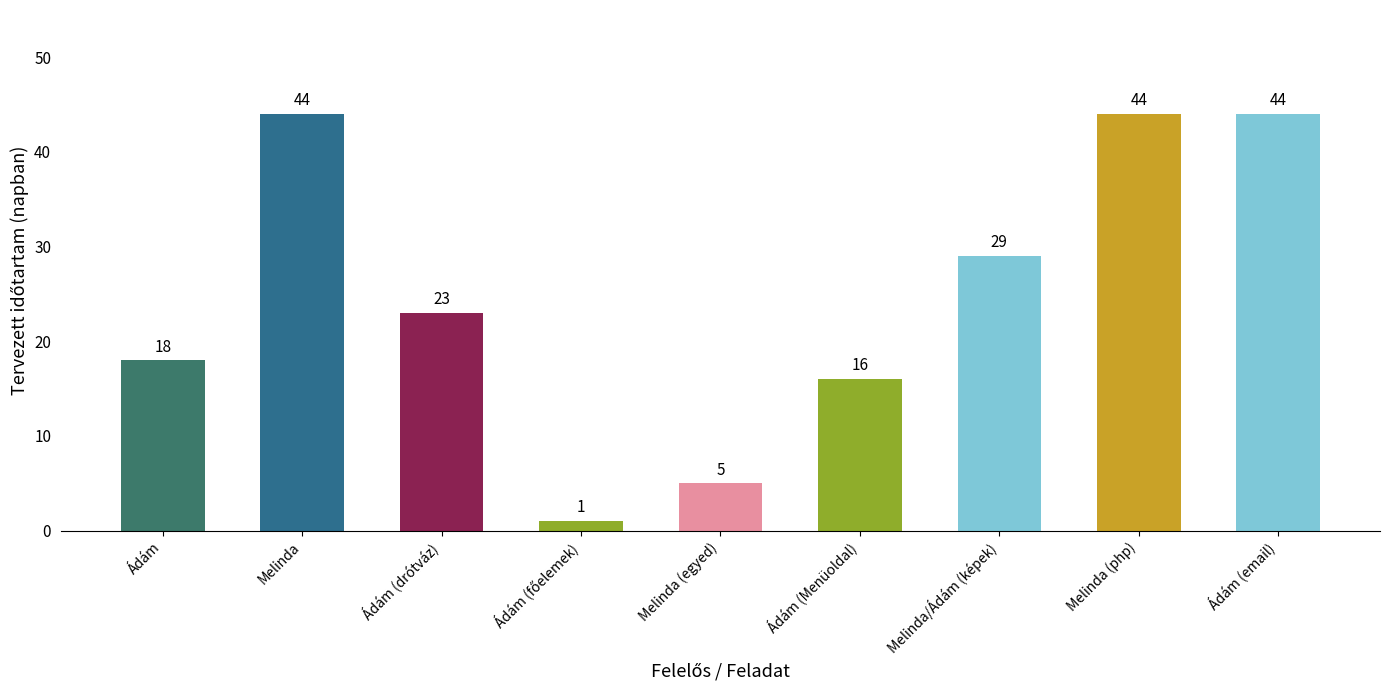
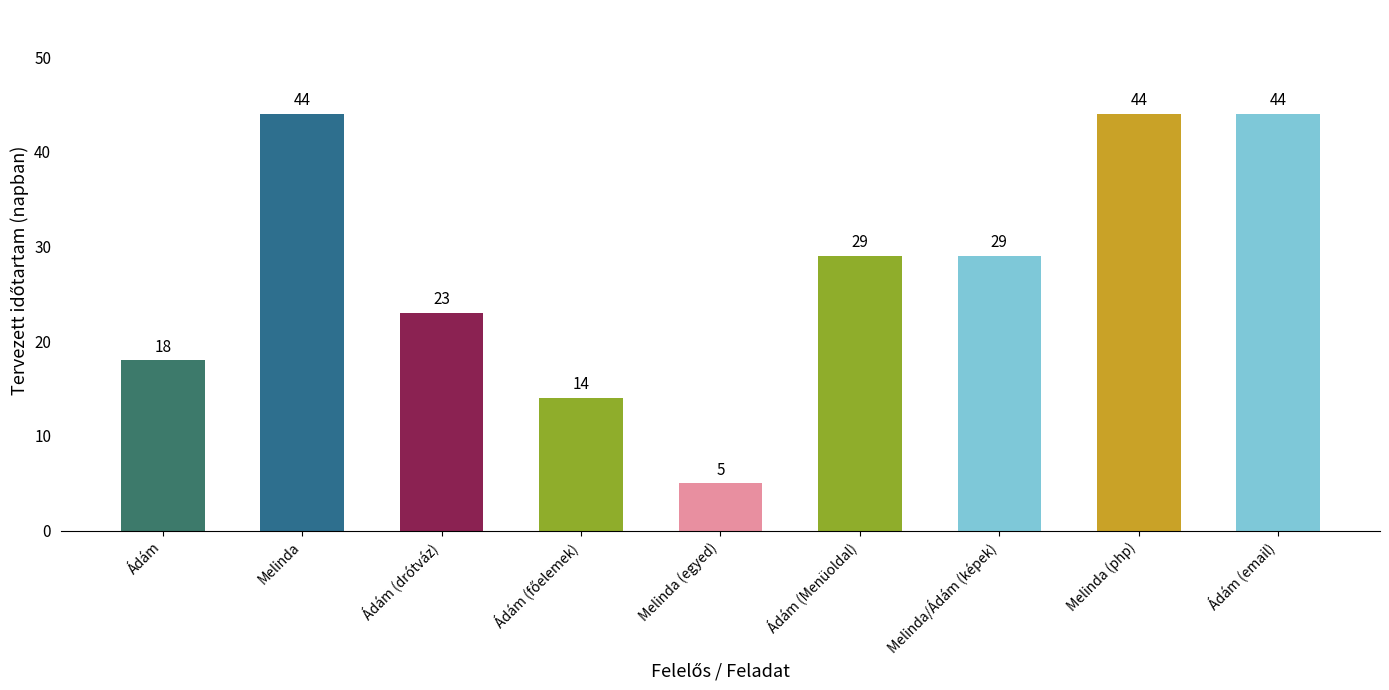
Ádám (főelemek): 1 -> 14
Ádám (Menüoldal): 16 -> 29
